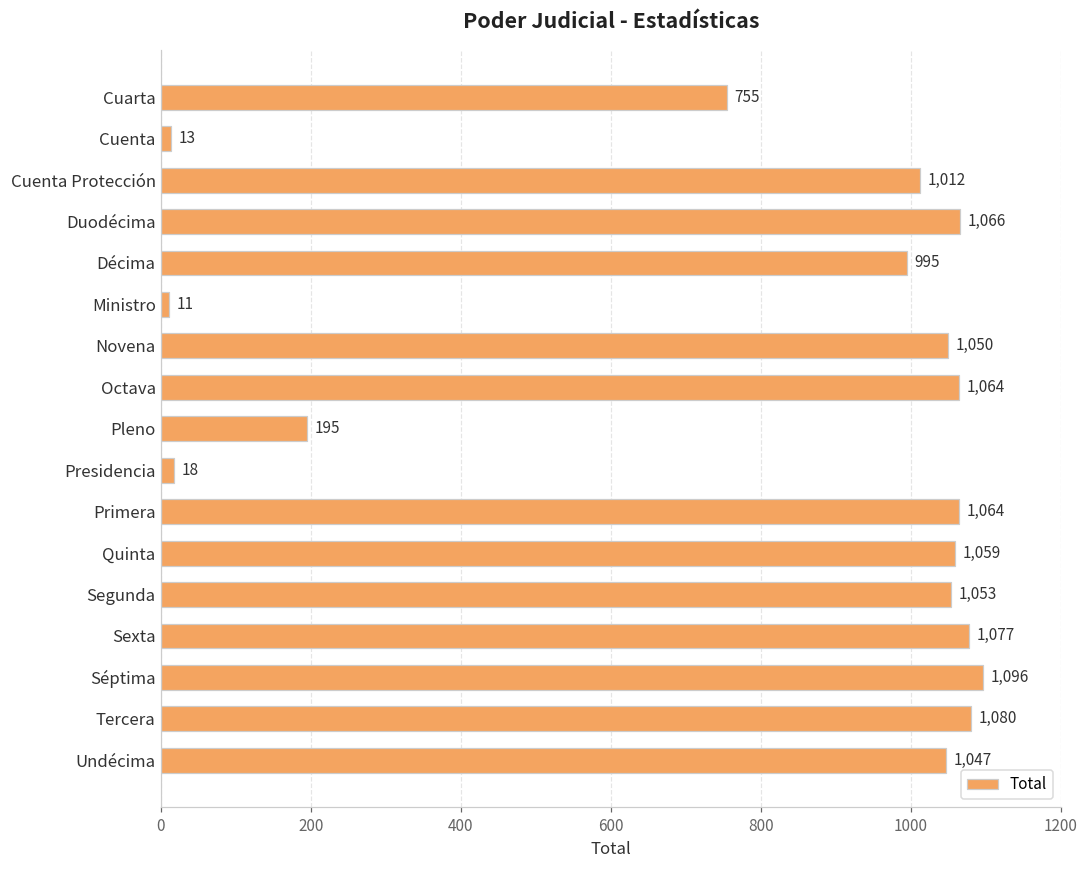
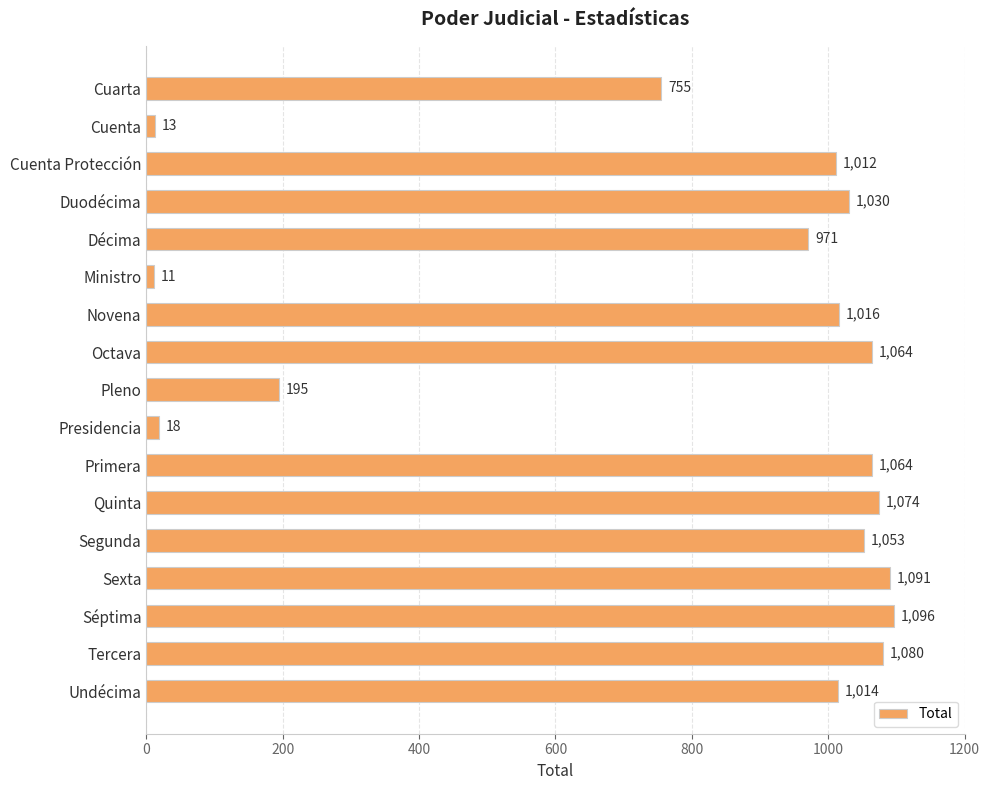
Duodécima: 1,066 -> 1,030
Décima: 995 -> 971
Novena: 1,050 -> 1,016
Quinta: 1,059 -> 1,074
Sexta: 1,077 -> 1,091
Undécima: 1,047 -> 1,014
